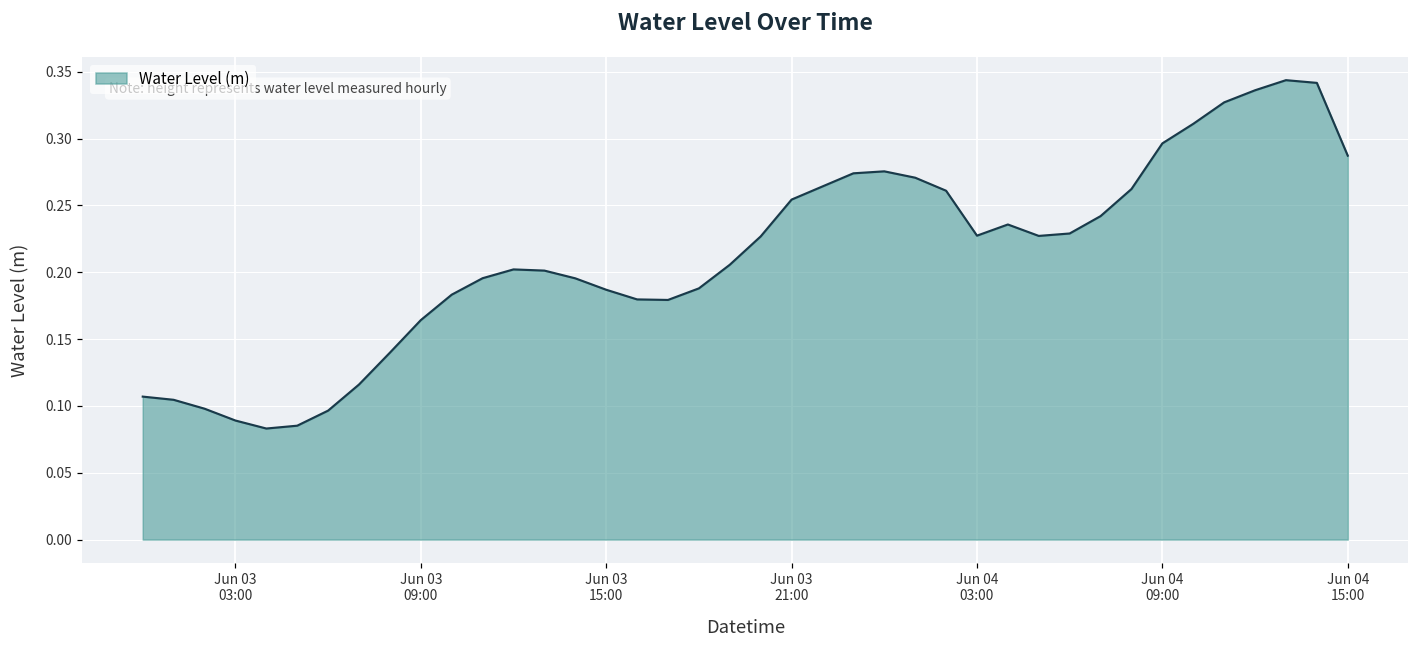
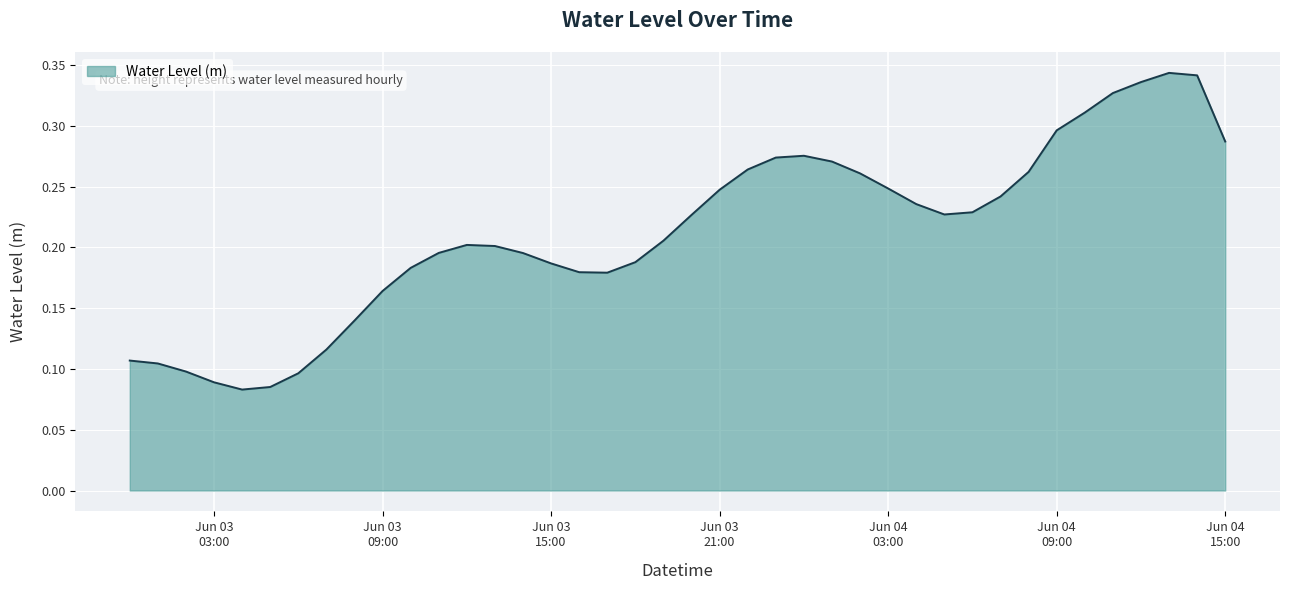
Jun 03 21:00: 0.254 -> 0.248
Jun 04 03:00: 0.227 -> 0.249
